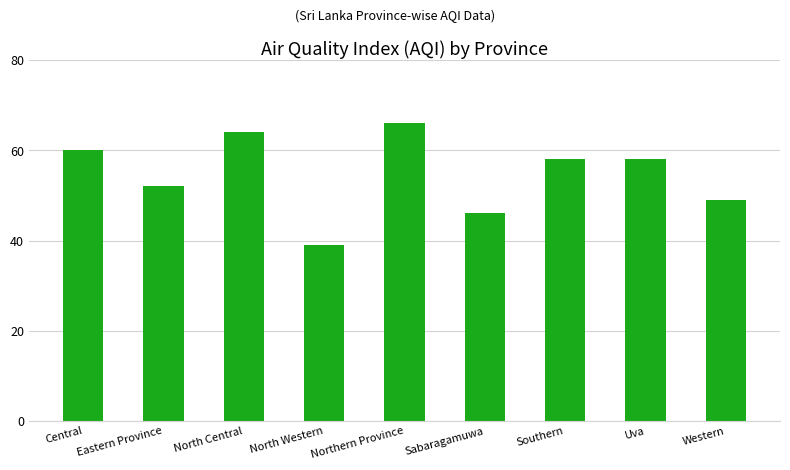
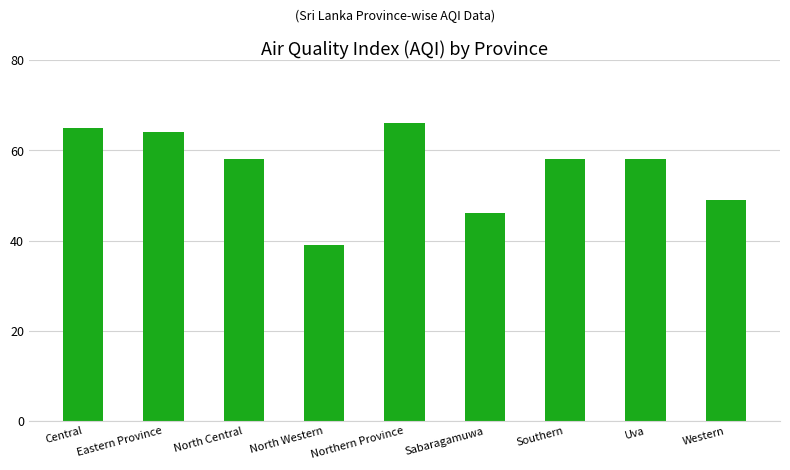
Central: 60 -> 65
Eastern Province: 52 -> 64
North Central: 64 -> 58
